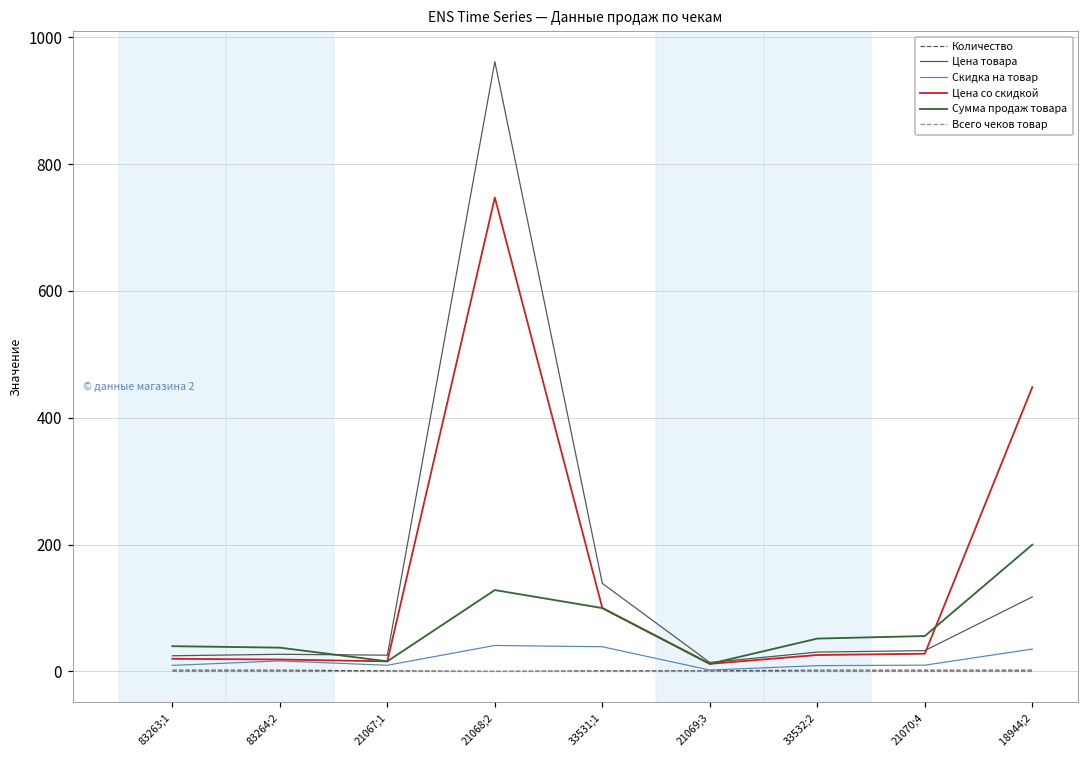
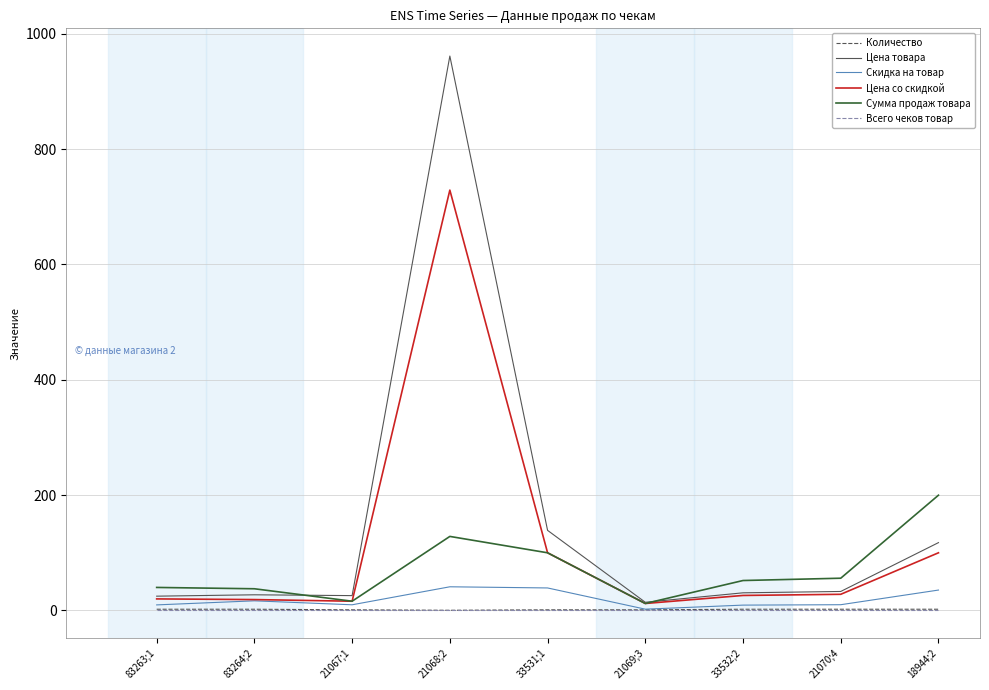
Цена со скидкой, 21068;2: 750 -> 730
Цена со скидкой, 18944;2: 450 -> 100
